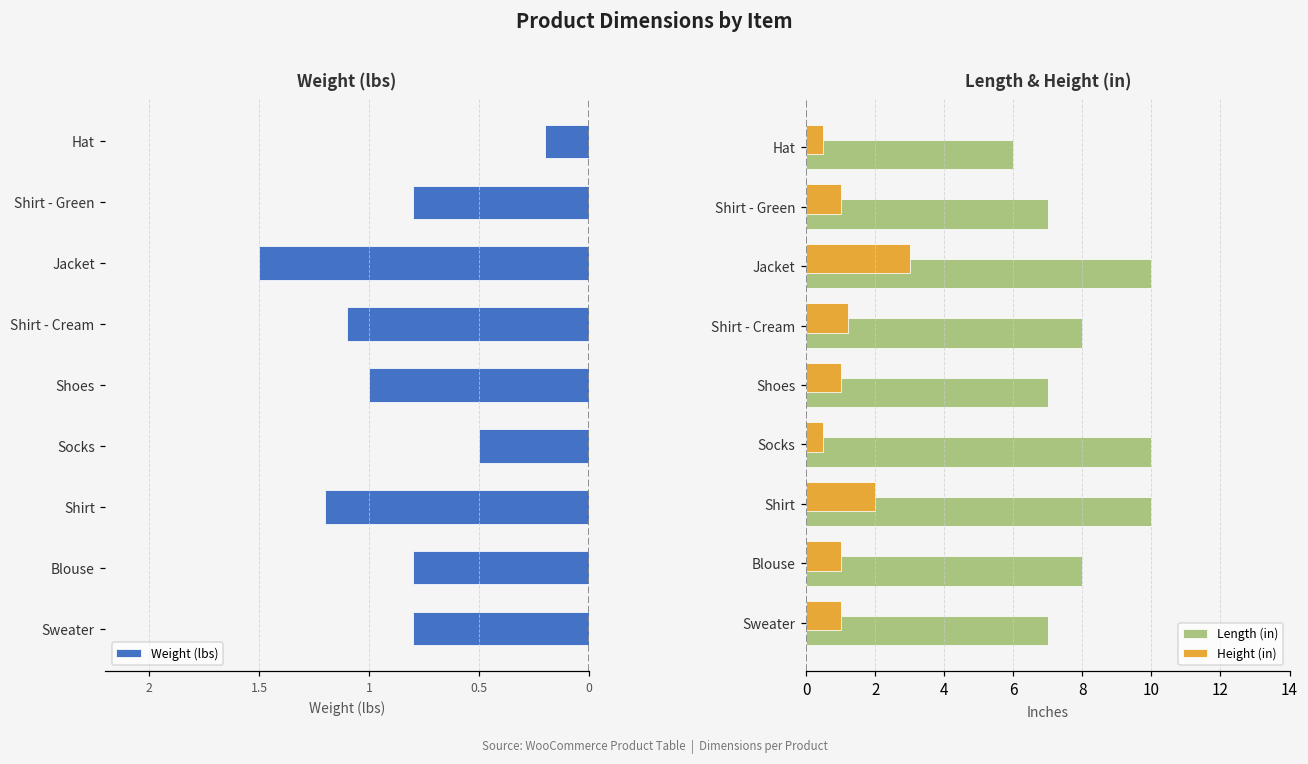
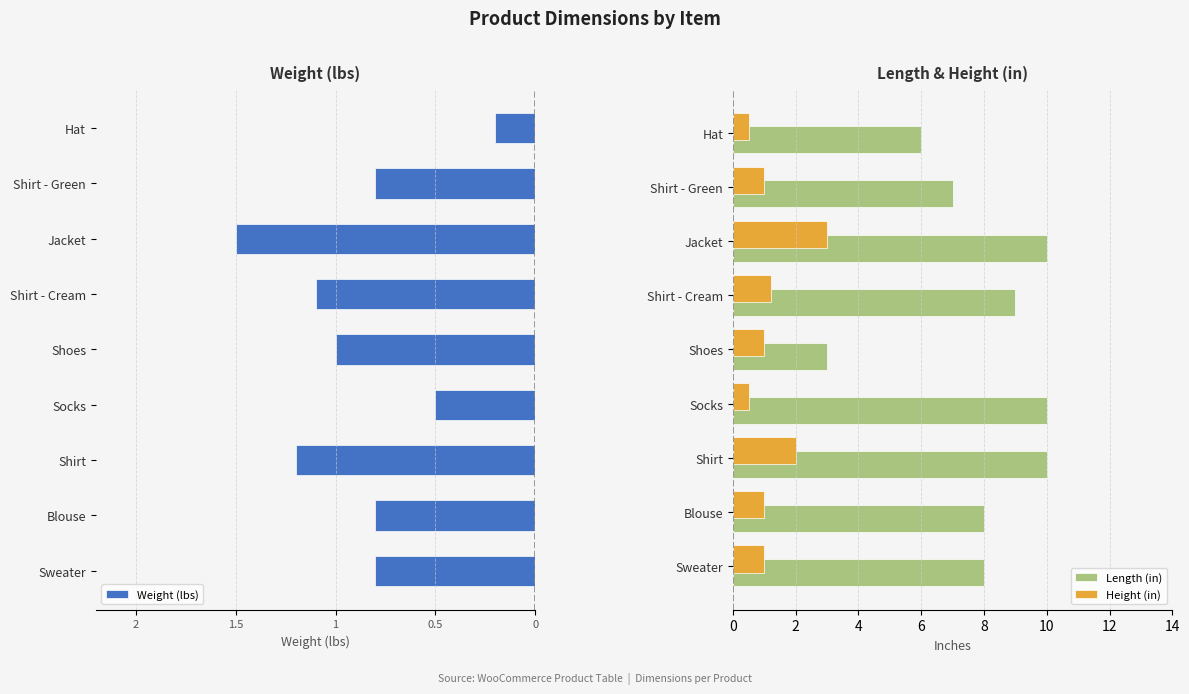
Length & Height (in), Length (in), Shirt - Cream: 8 -> 9
Length & Height (in), Length (in), Shoes: 7 -> 3
Length & Height (in), Length (in), Sweater: 7 -> 8
